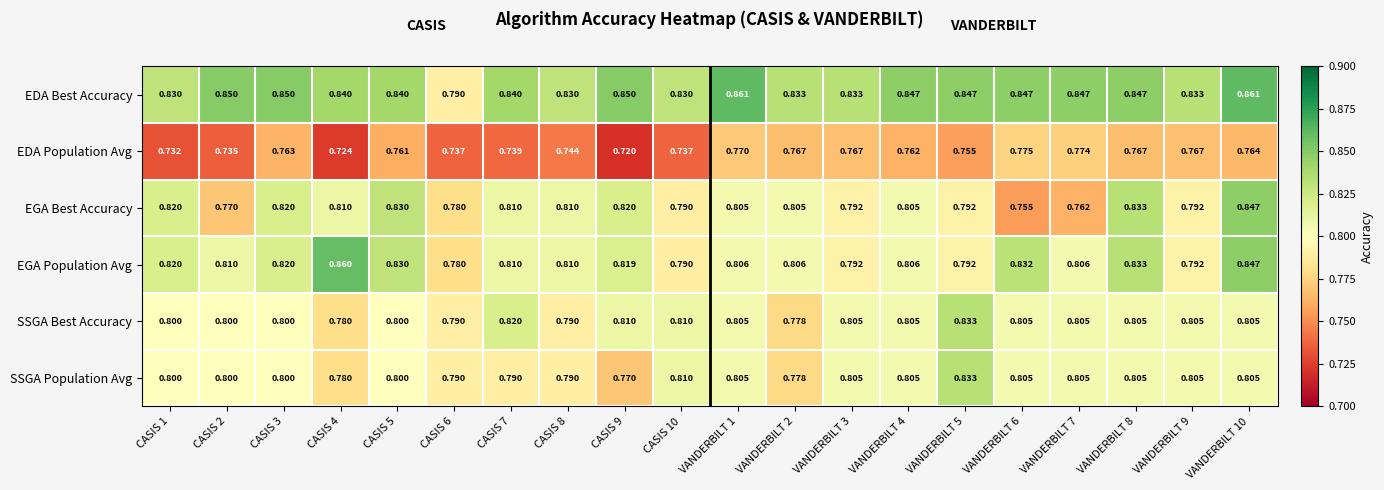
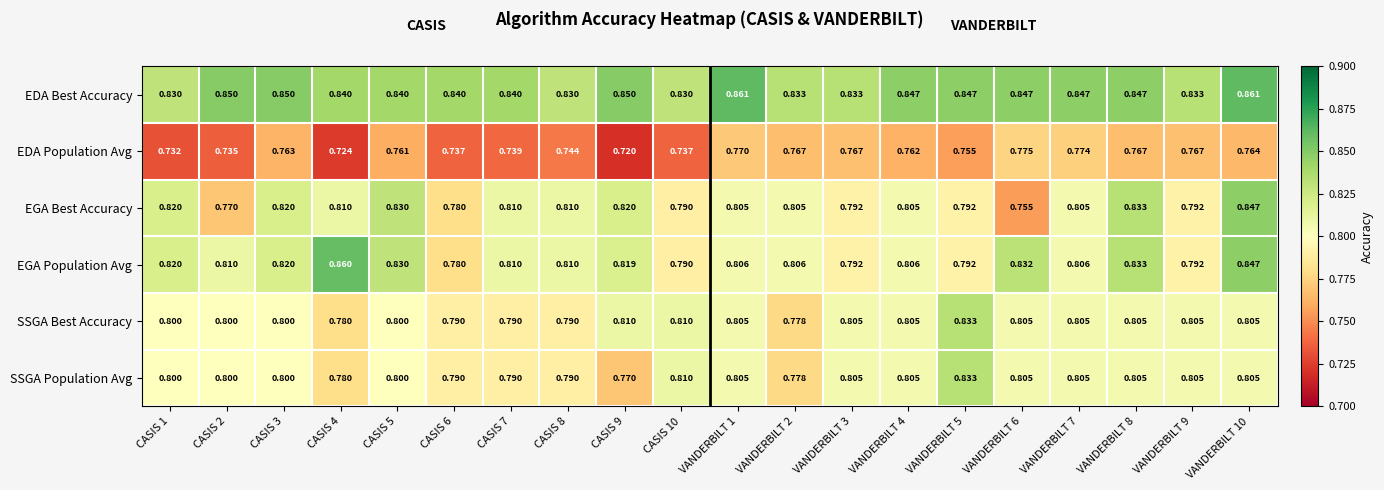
EDA Best Accuracy, CASIS 6: 0.790 -> 0.840
EGA Best Accuracy, VANDERBILT 7: 0.762 -> 0.805
SSGA Best Accuracy, CASIS 7: 0.820 -> 0.790
